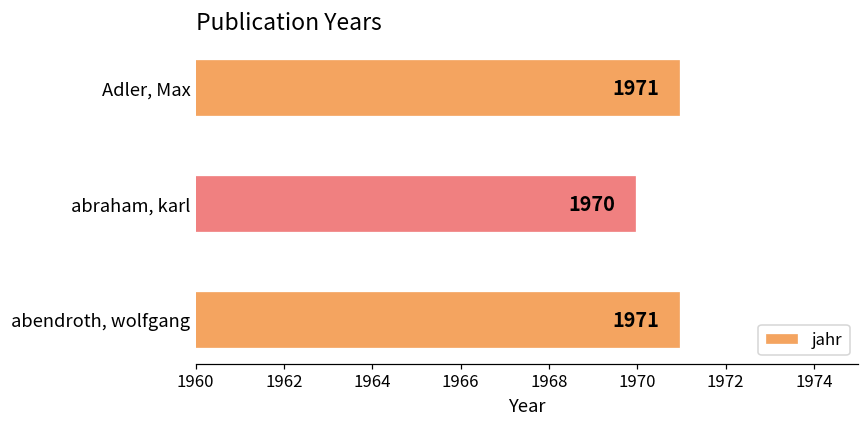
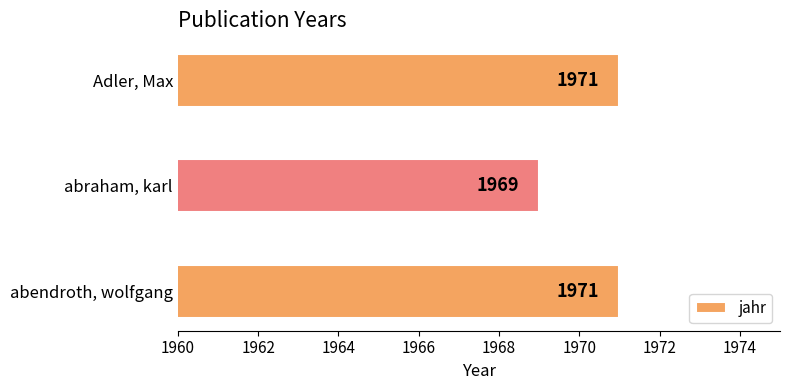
abraham, karl: 1970 -> 1969
